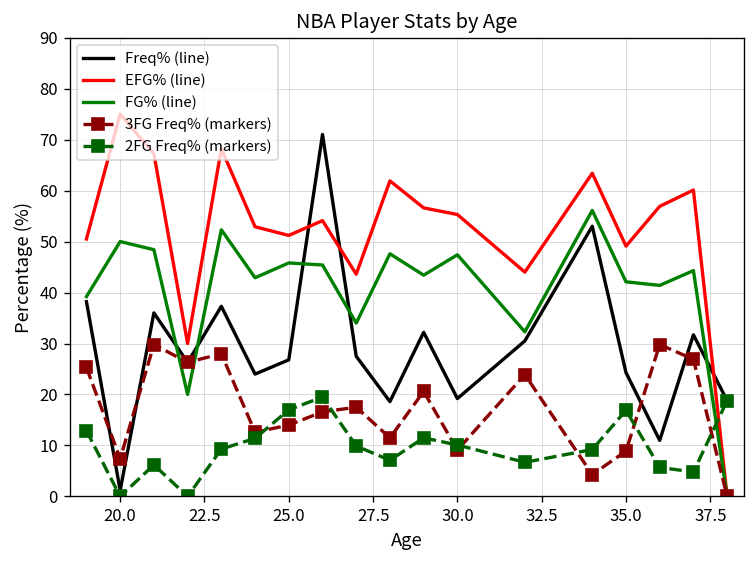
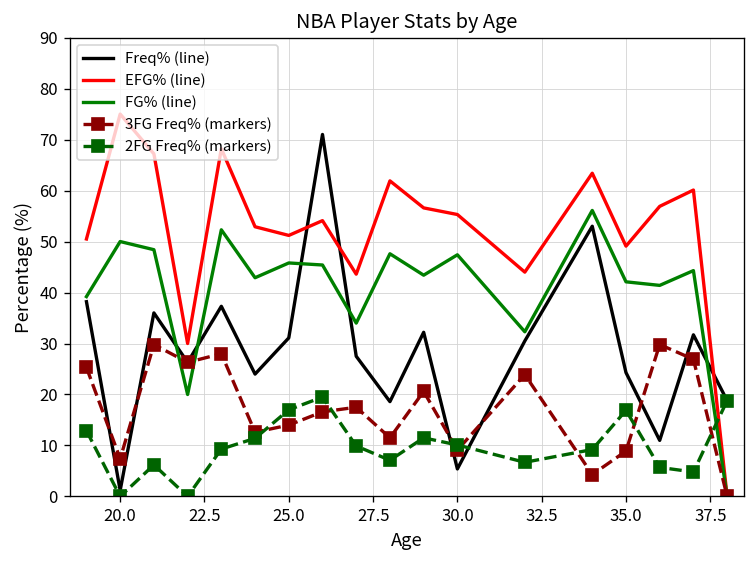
Freq% (line), 25.0: 27 -> 31
Freq% (line), 30.0: 19 -> 5
